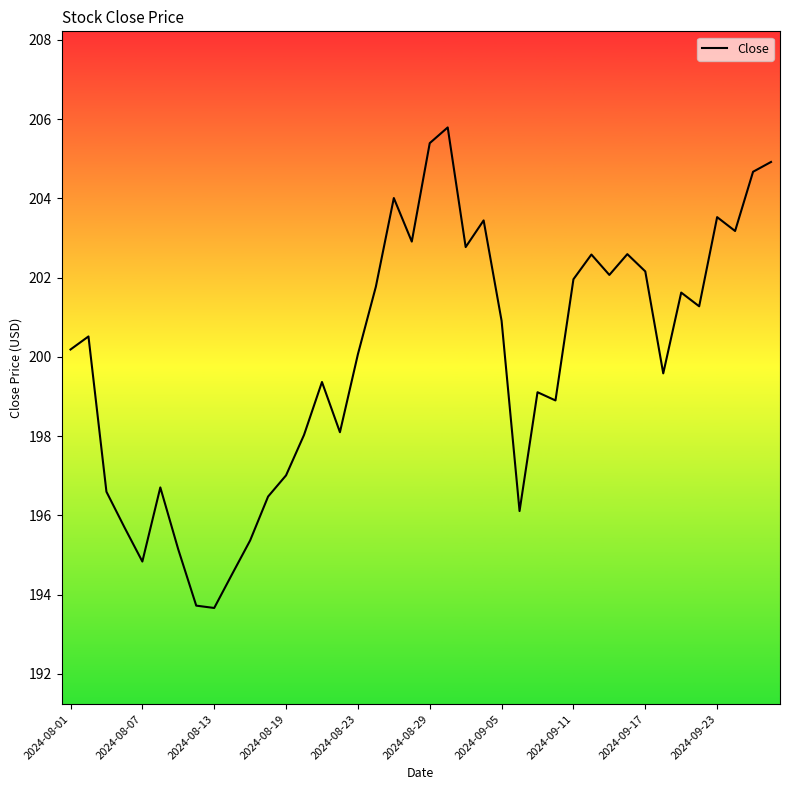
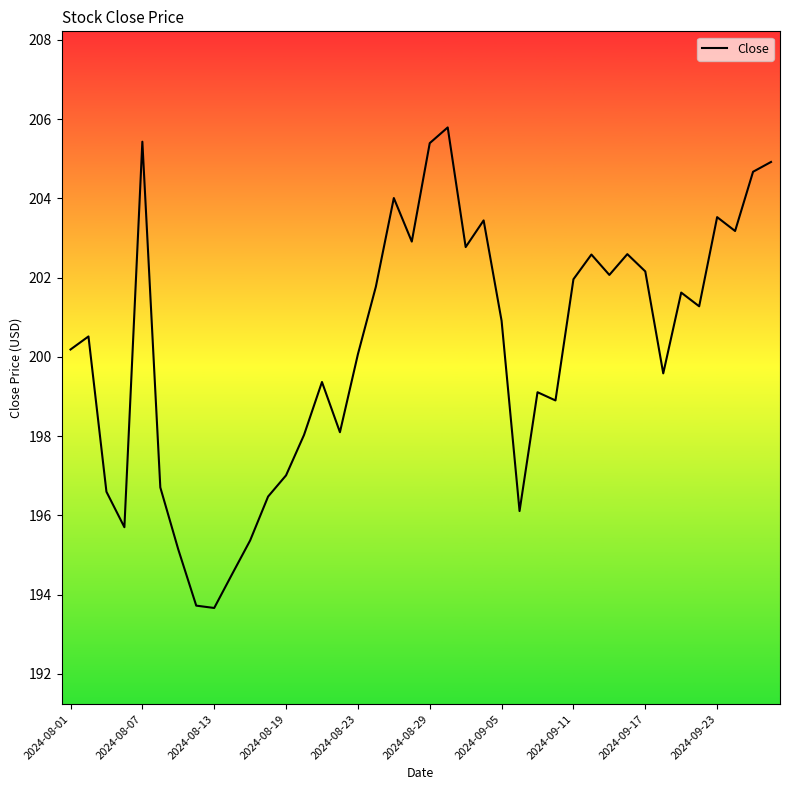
2024-08-07: 194.8 -> 205.4
